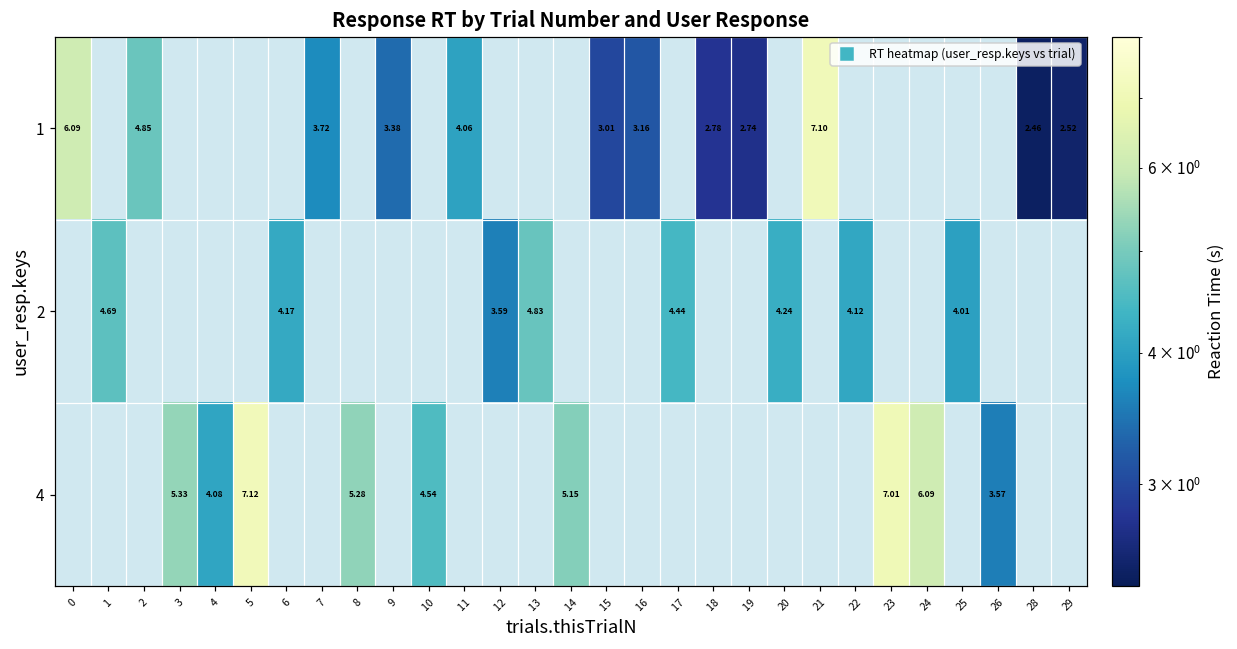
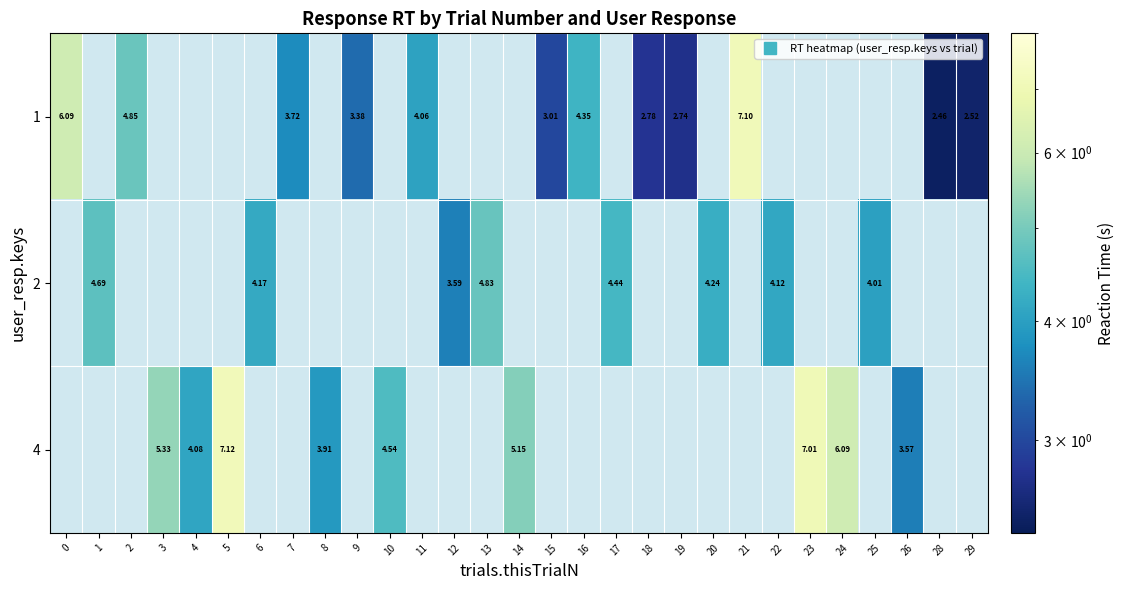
1, 16: 3.16 -> 4.35
4, 8: 5.28 -> 3.91
